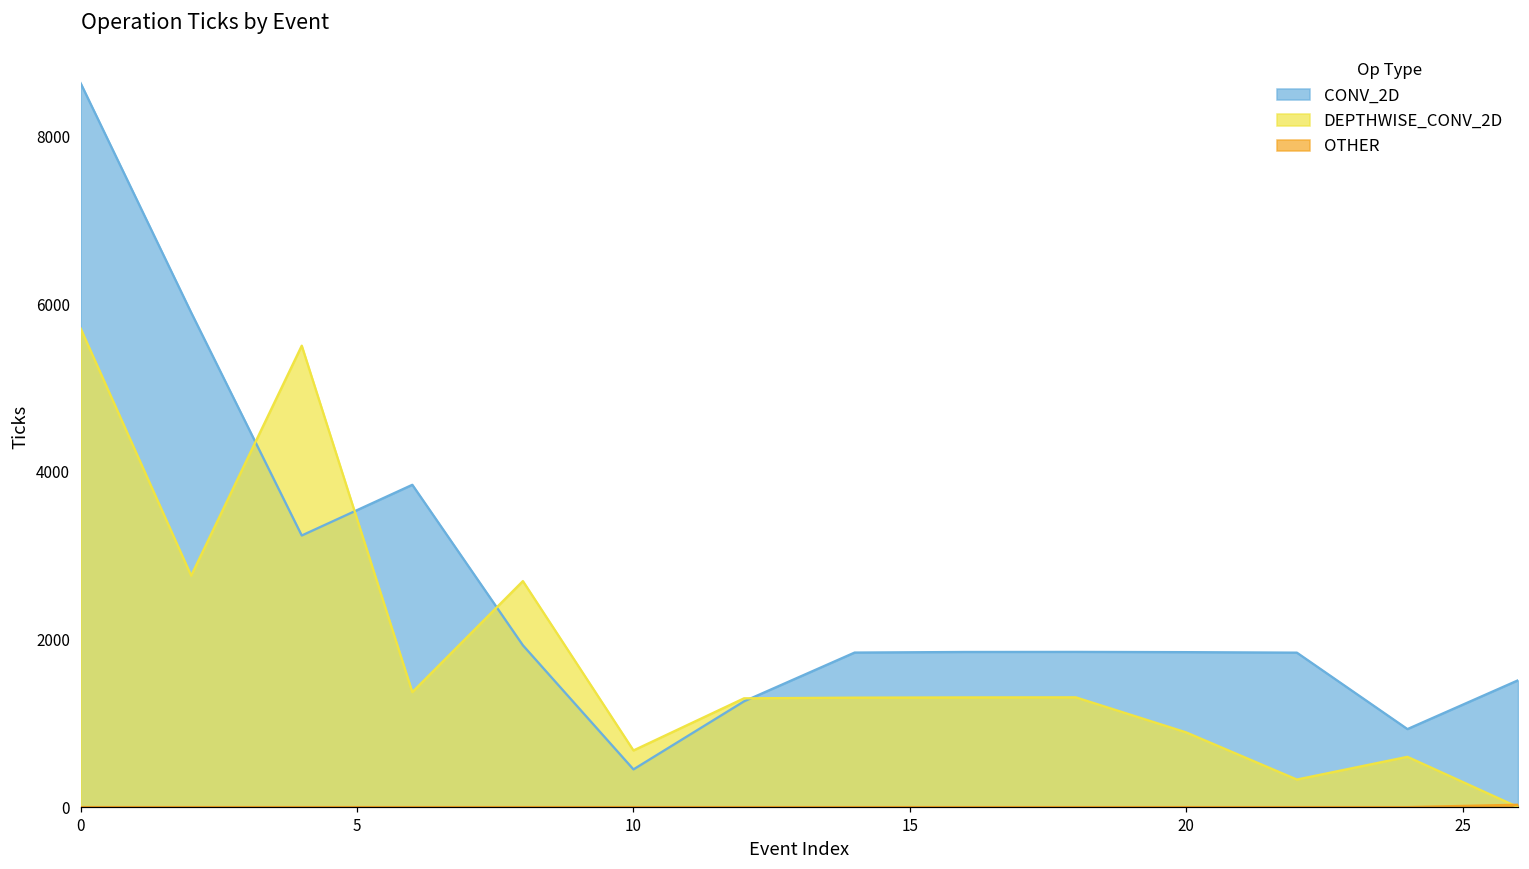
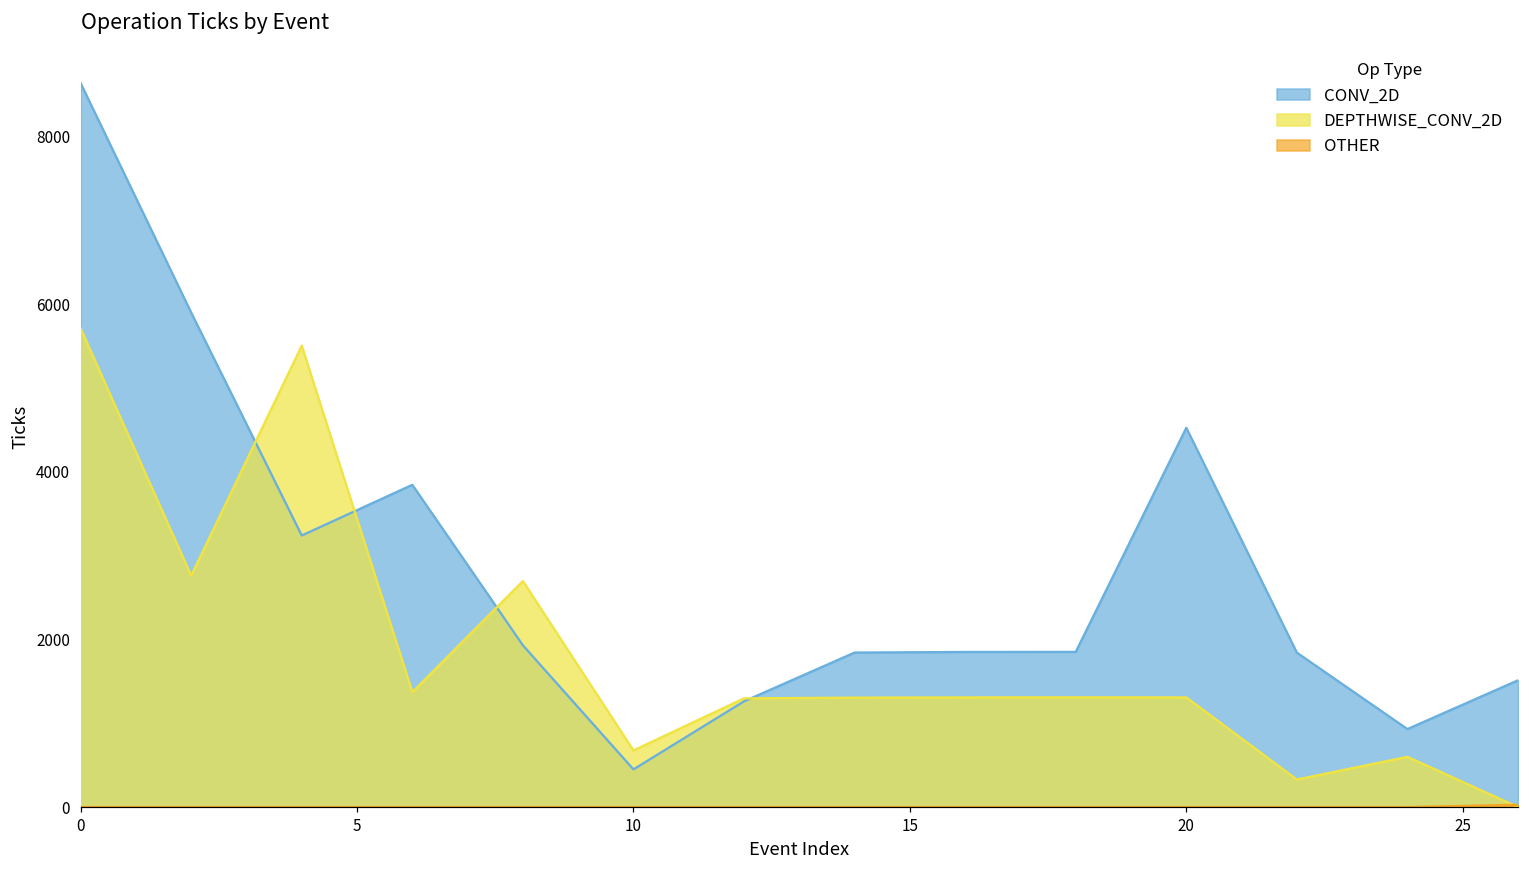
CONV_2D, 20: 1800 -> 4500
DEPTHWISE_CONV_2D, 20: 900 -> 1300
